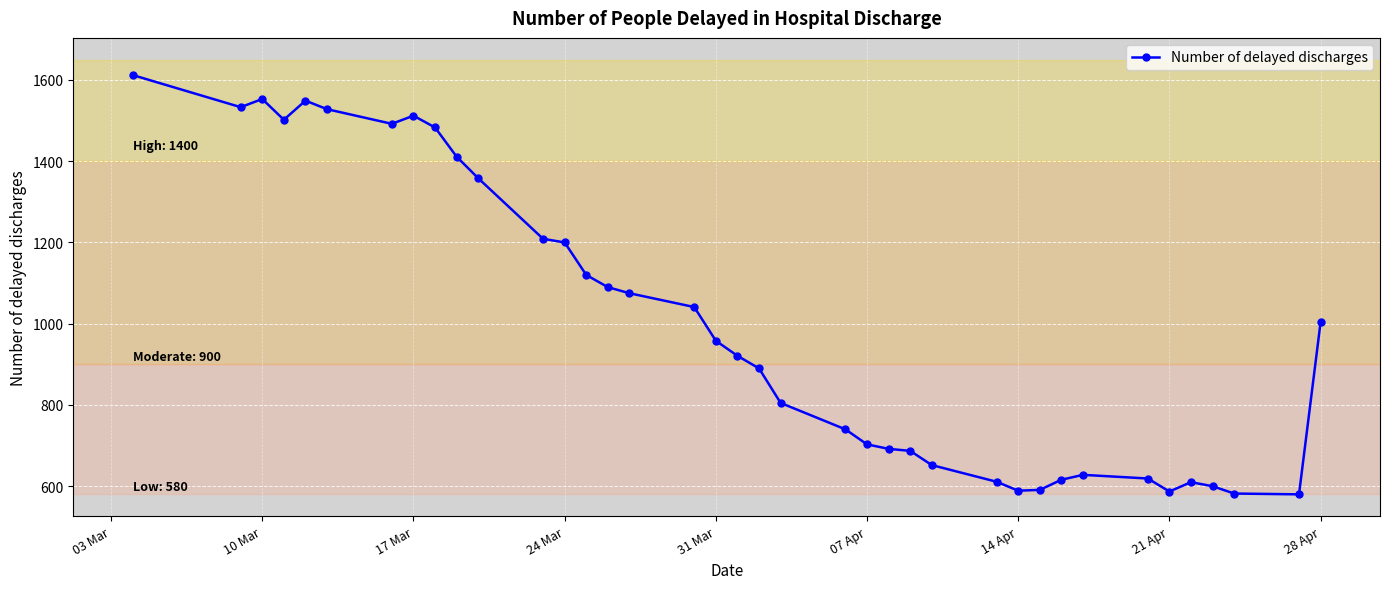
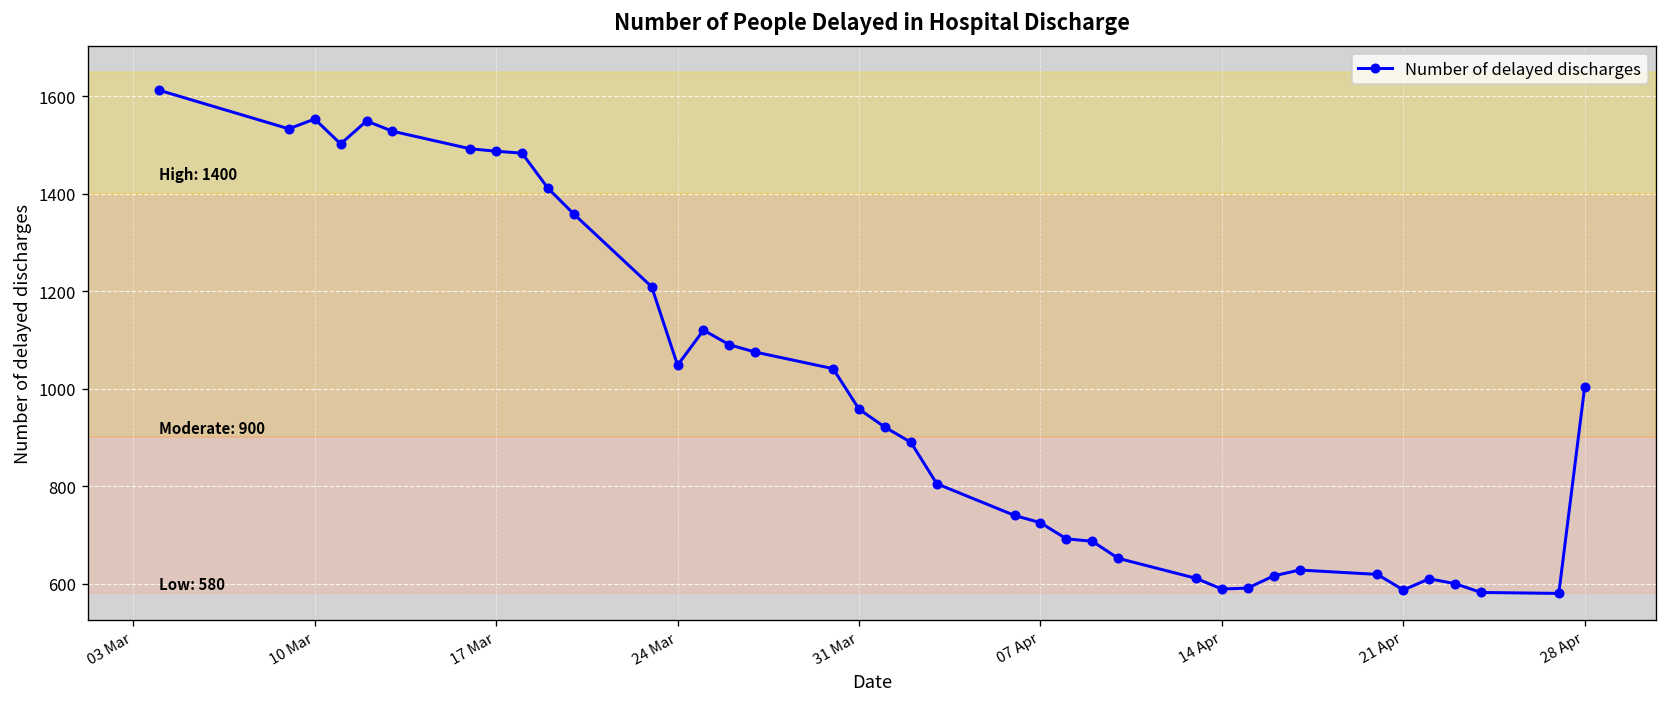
17 Mar: 1510 -> 1490
24 Mar: 1200 -> 1050
07 Apr: 700 -> 730
